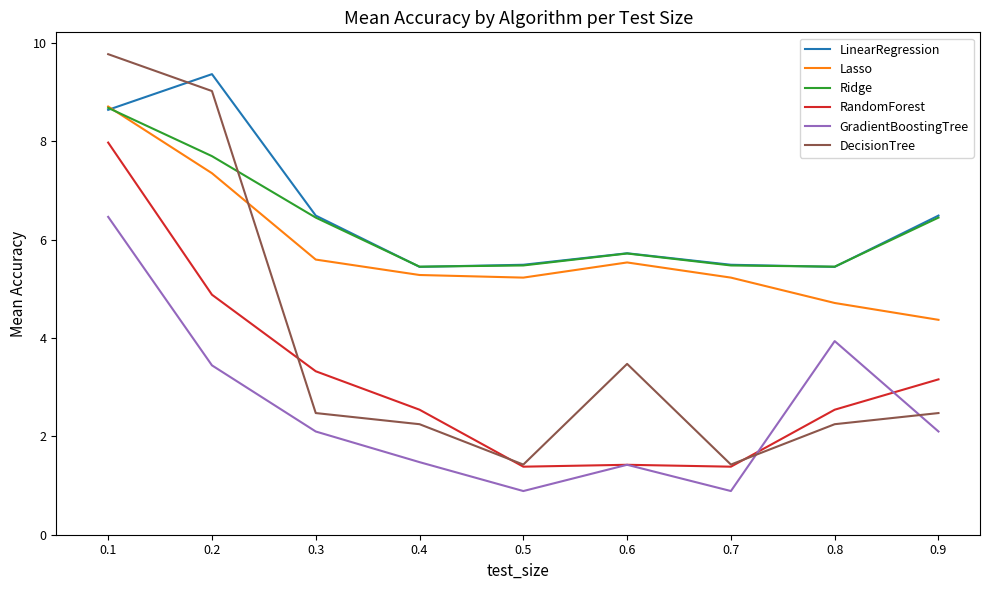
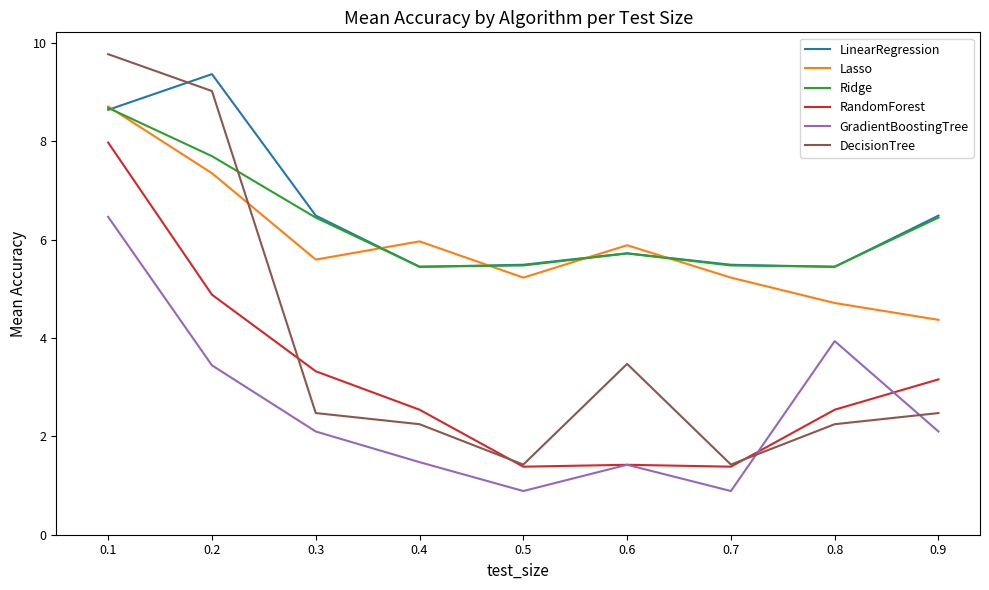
Lasso, 0.4: 5.3 -> 6.0
Lasso, 0.6: 5.5 -> 5.9
